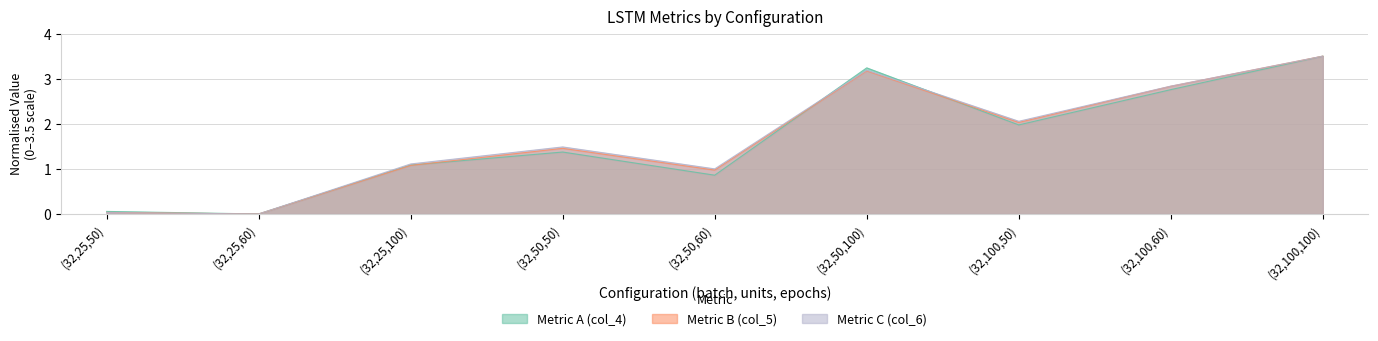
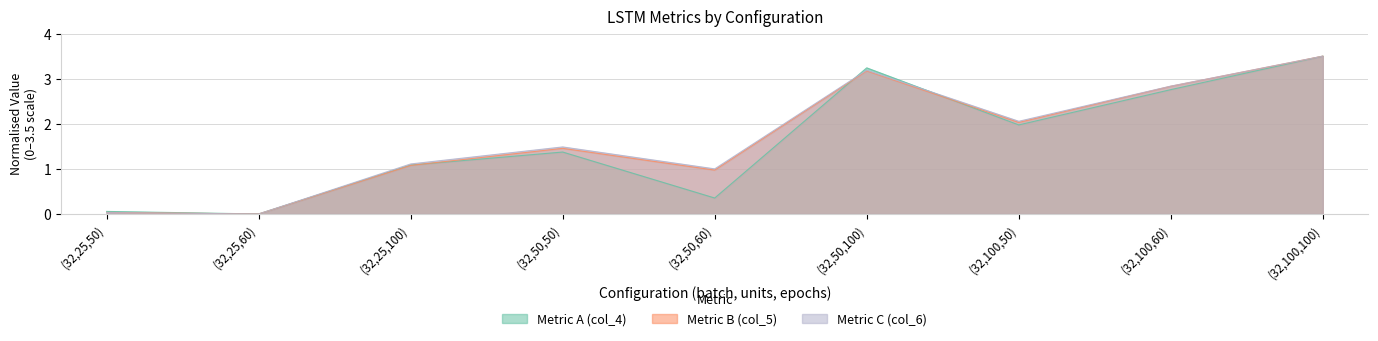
Metric A (col_4), (32,50,60): 0.9 -> 0.4
